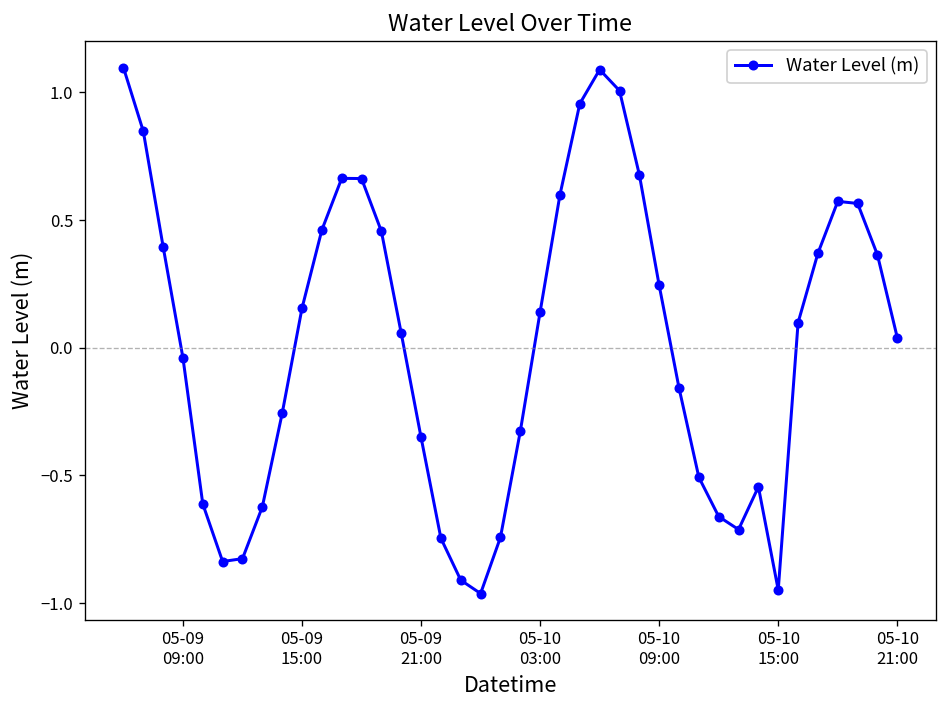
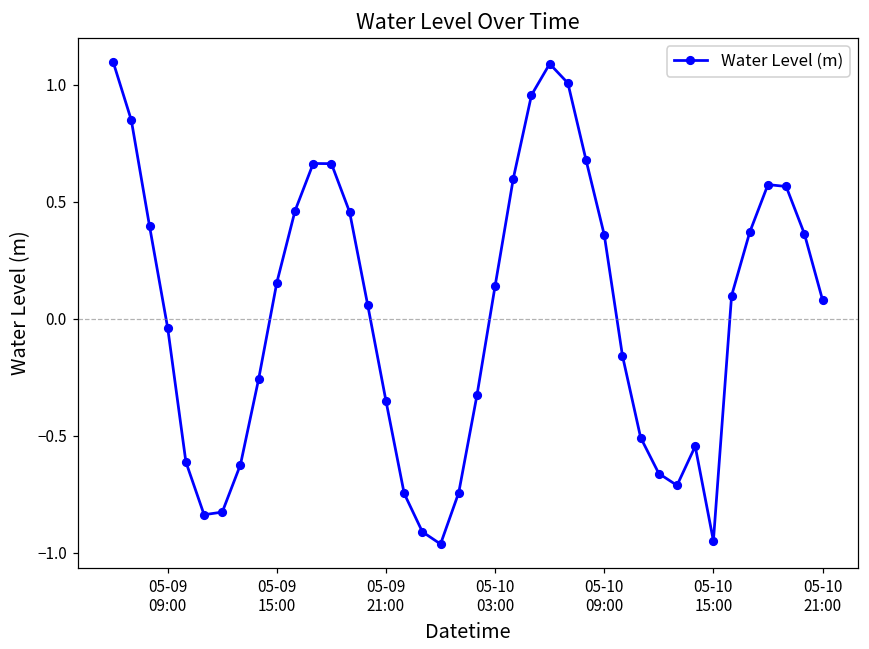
05-10 09:00: 0.24 -> 0.36
05-10 21:00: 0.04 -> 0.08
